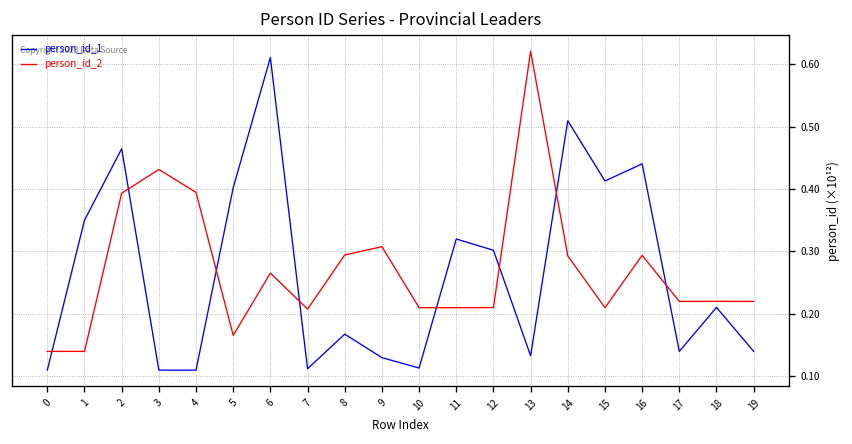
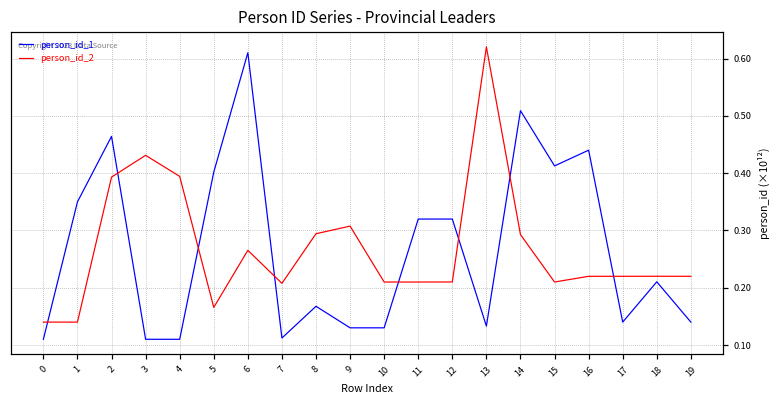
person_id_1, 10: 0.11 -> 0.13
person_id_1, 12: 0.30 -> 0.32
person_id_2, 16: 0.29 -> 0.22
